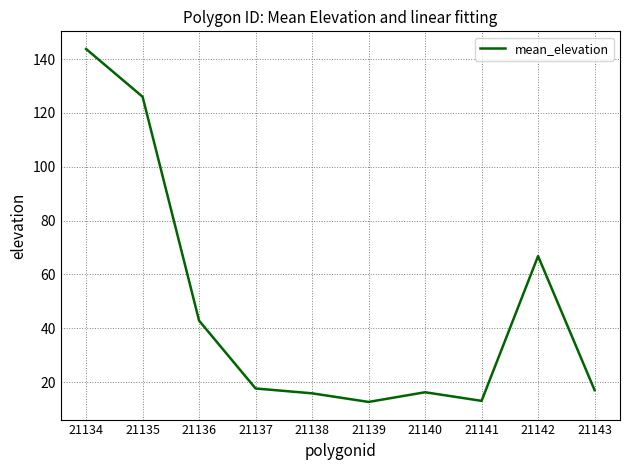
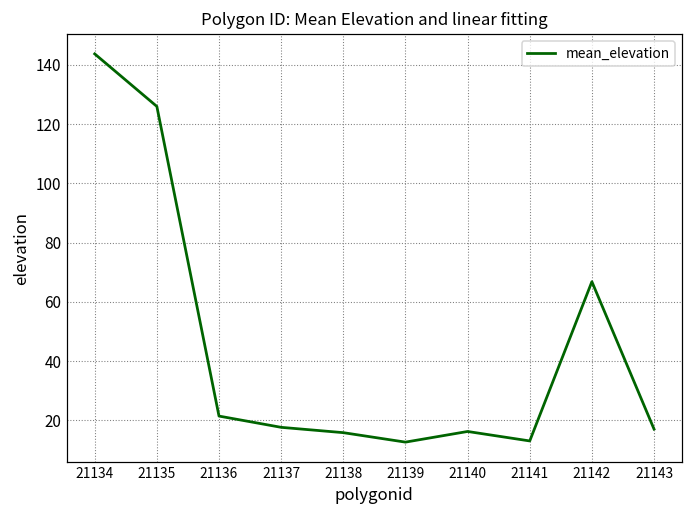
21136: 43 -> 21
